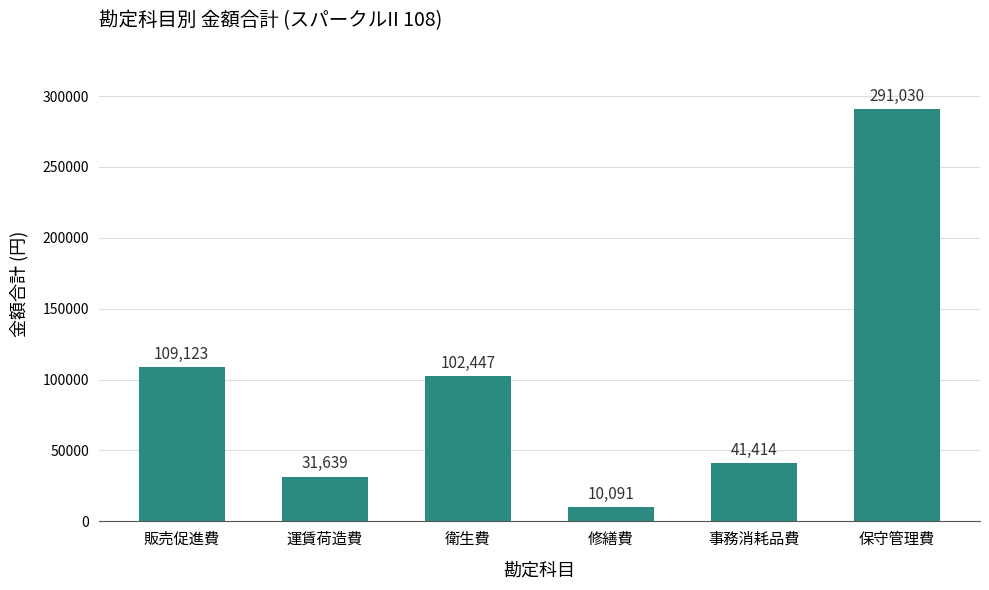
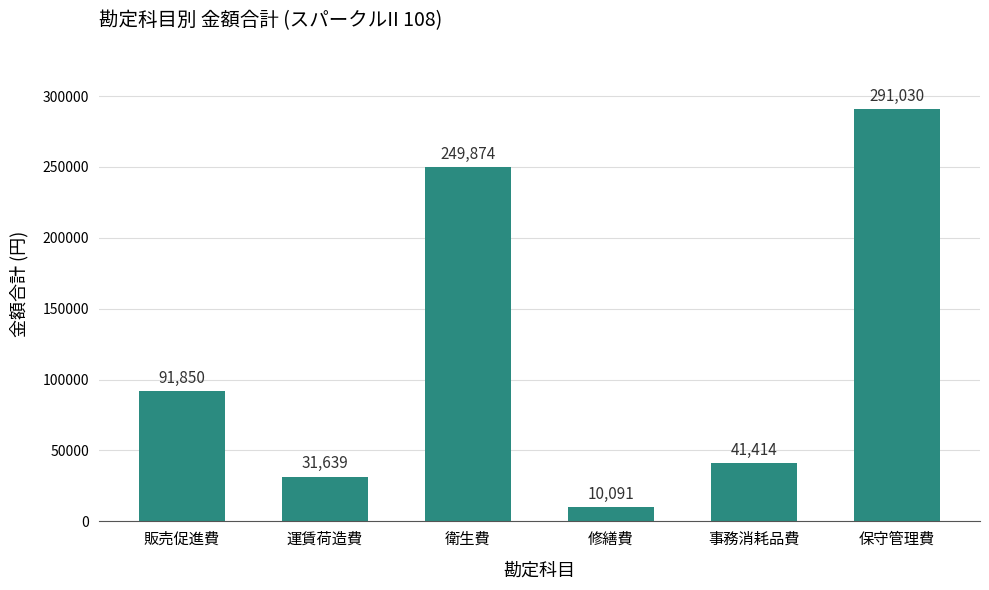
販売促進費: 109,123 -> 91,850
衛生費: 102,447 -> 249,874
